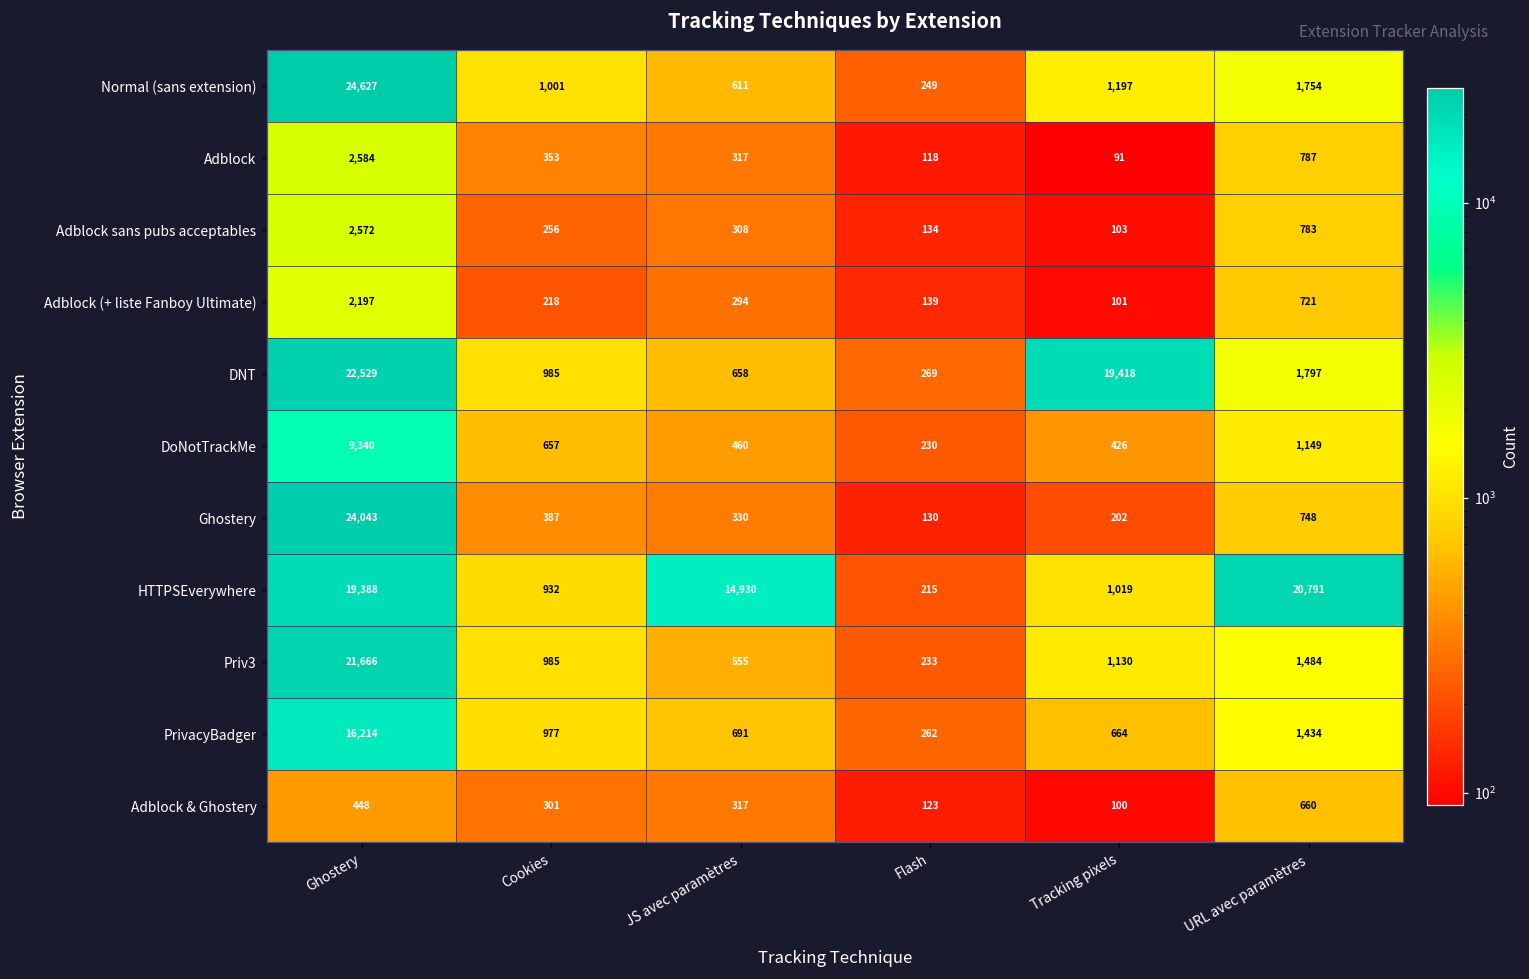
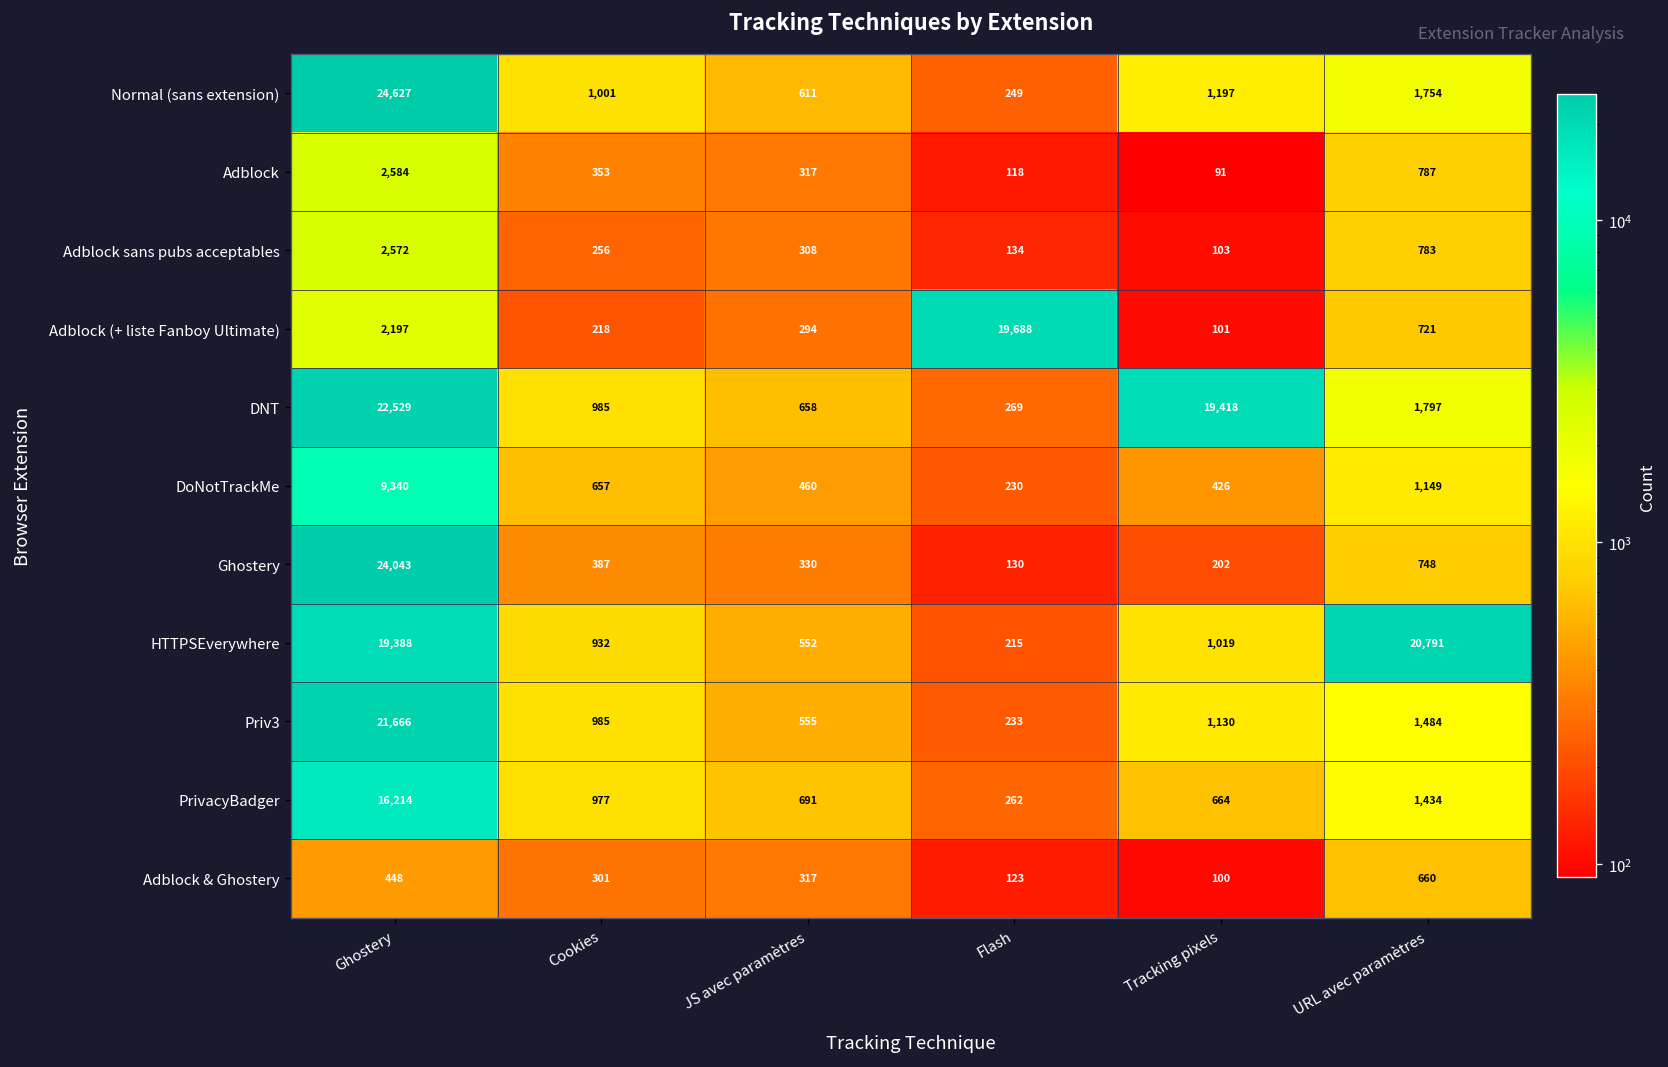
Adblock (+ liste Fanboy Ultimate), Flash: 139 -> 19,688
HTTPSEverywhere, JS avec paramètres: 14,930 -> 552
